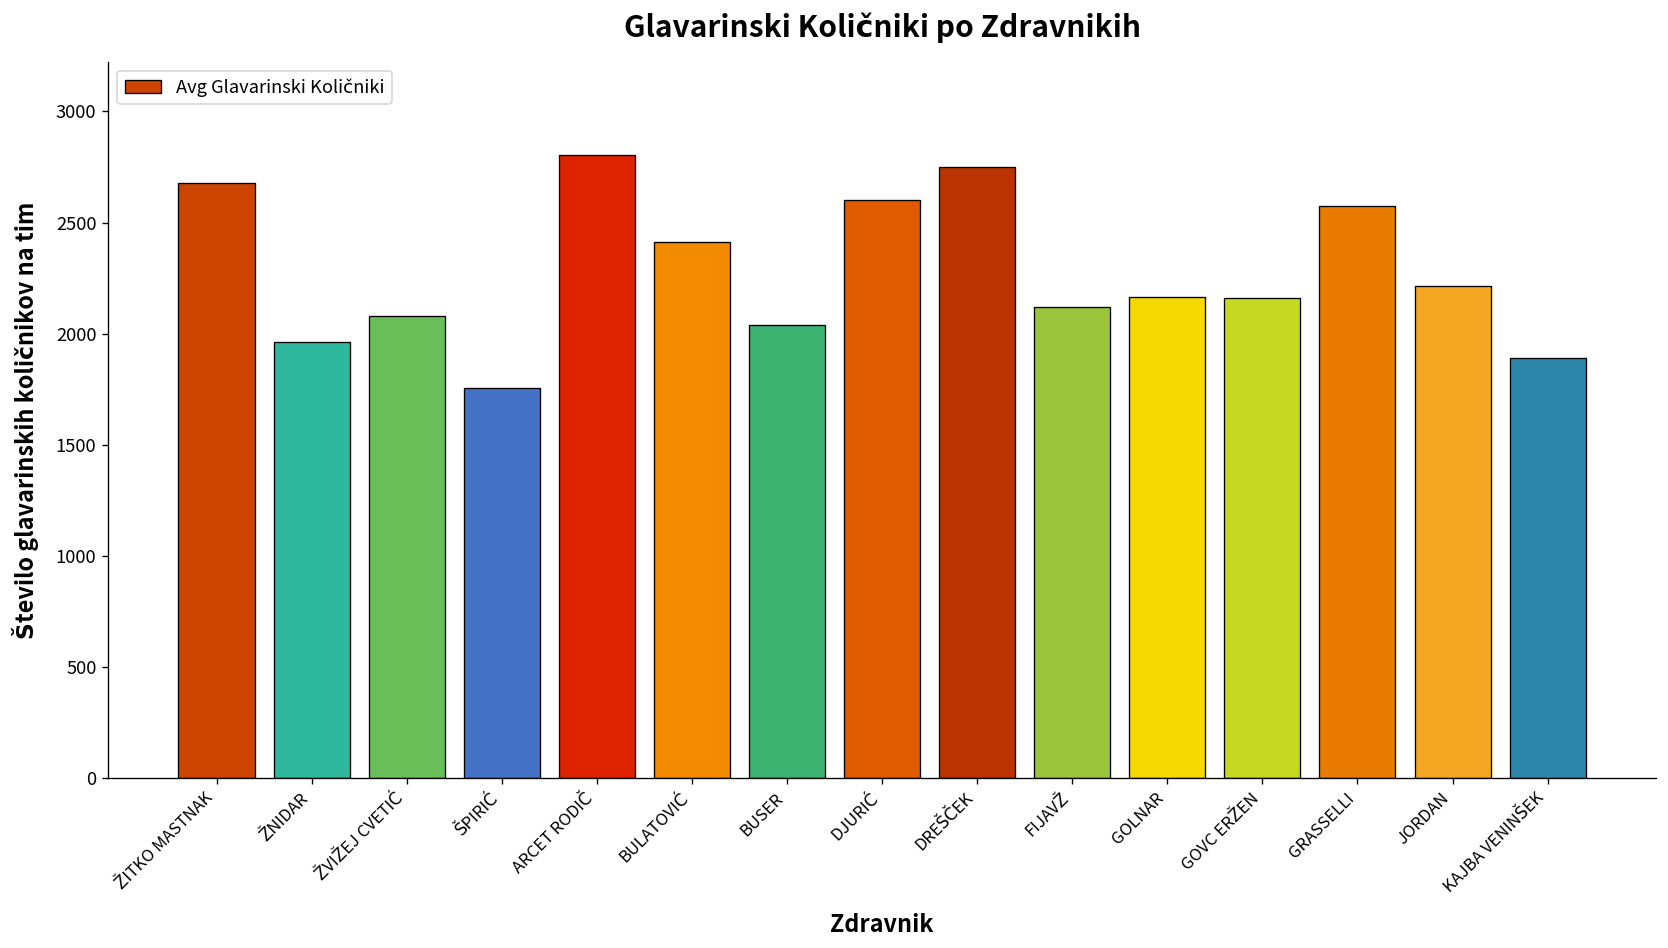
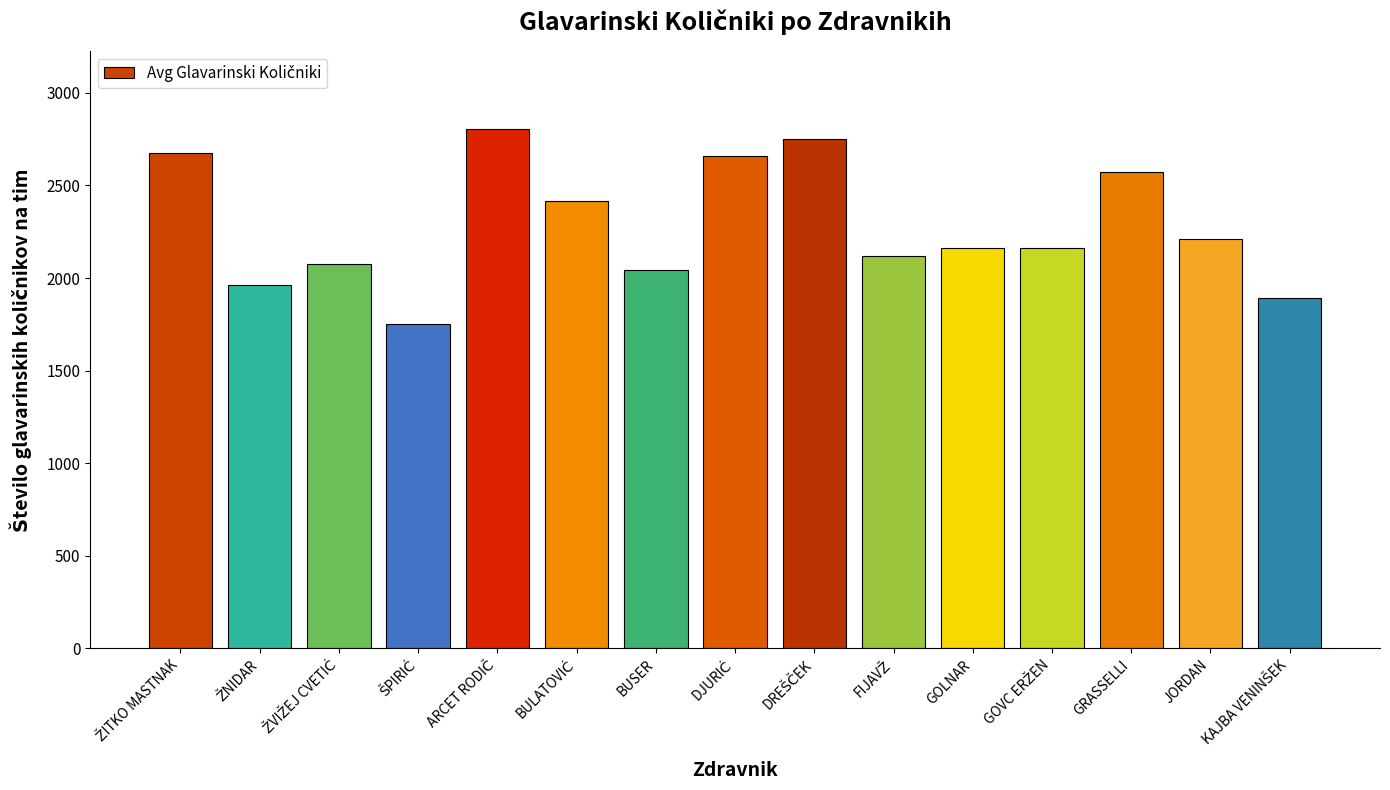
DJURIĆ: 2600 -> 2660
